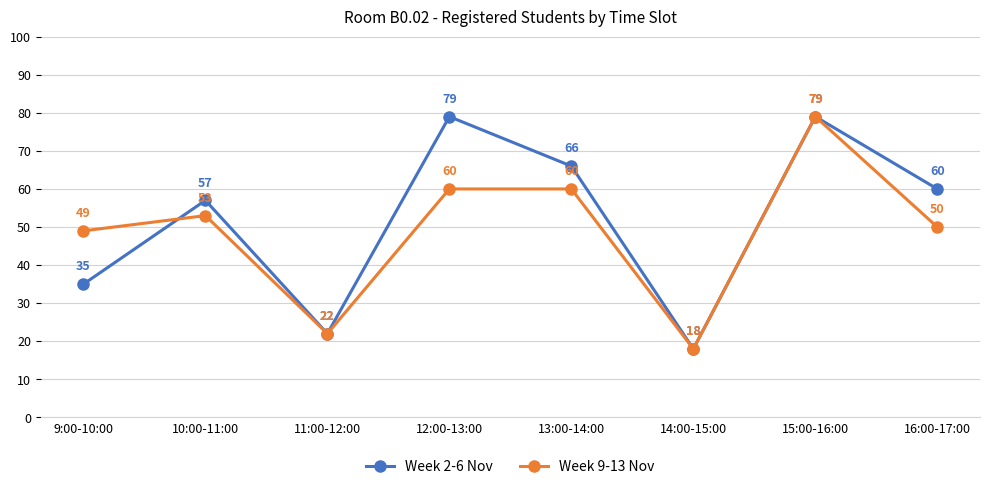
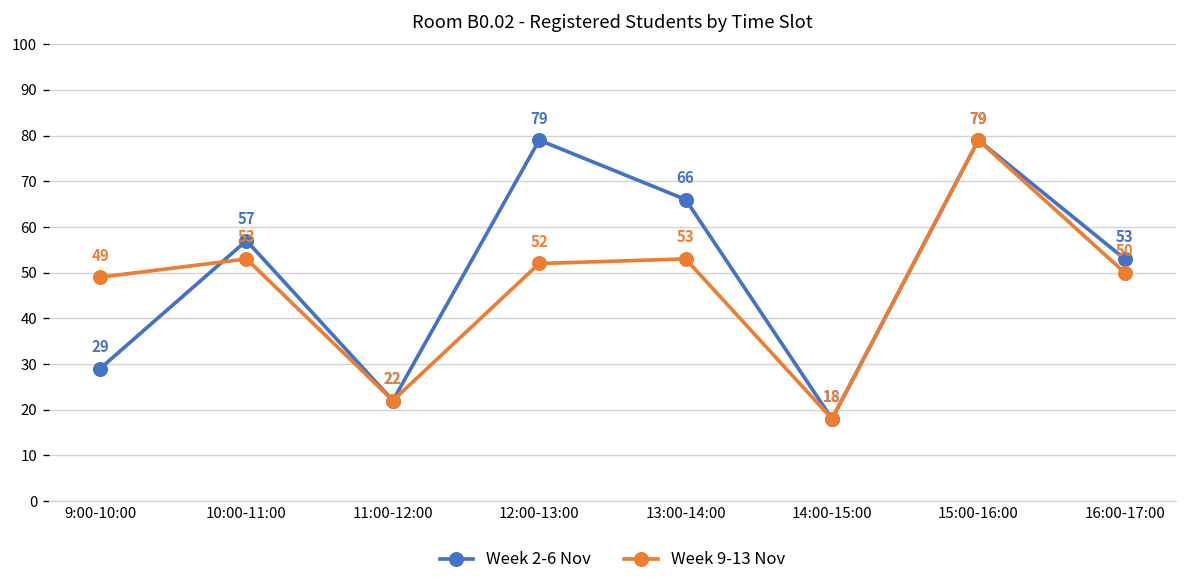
Week 2-6 Nov, 9:00-10:00: 35 -> 29
Week 9-13 Nov, 12:00-13:00: 60 -> 52
Week 9-13 Nov, 13:00-14:00: 60 -> 53
Week 2-6 Nov, 16:00-17:00: 60 -> 53
